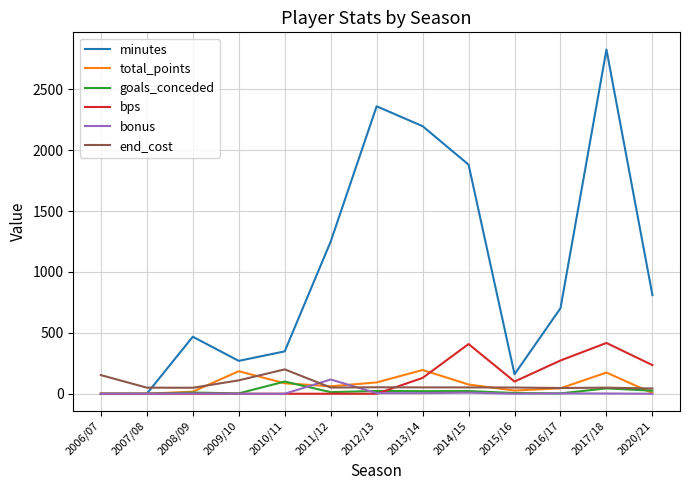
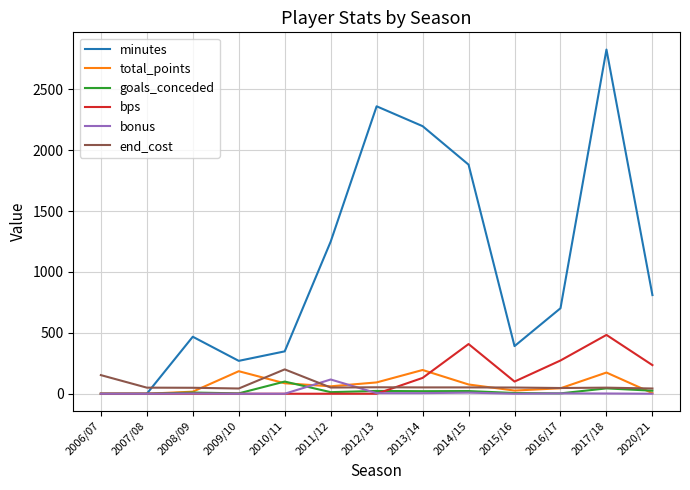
end_cost, 2009/10: 110 -> 40
minutes, 2015/16: 160 -> 390
bps, 2017/18: 420 -> 480
